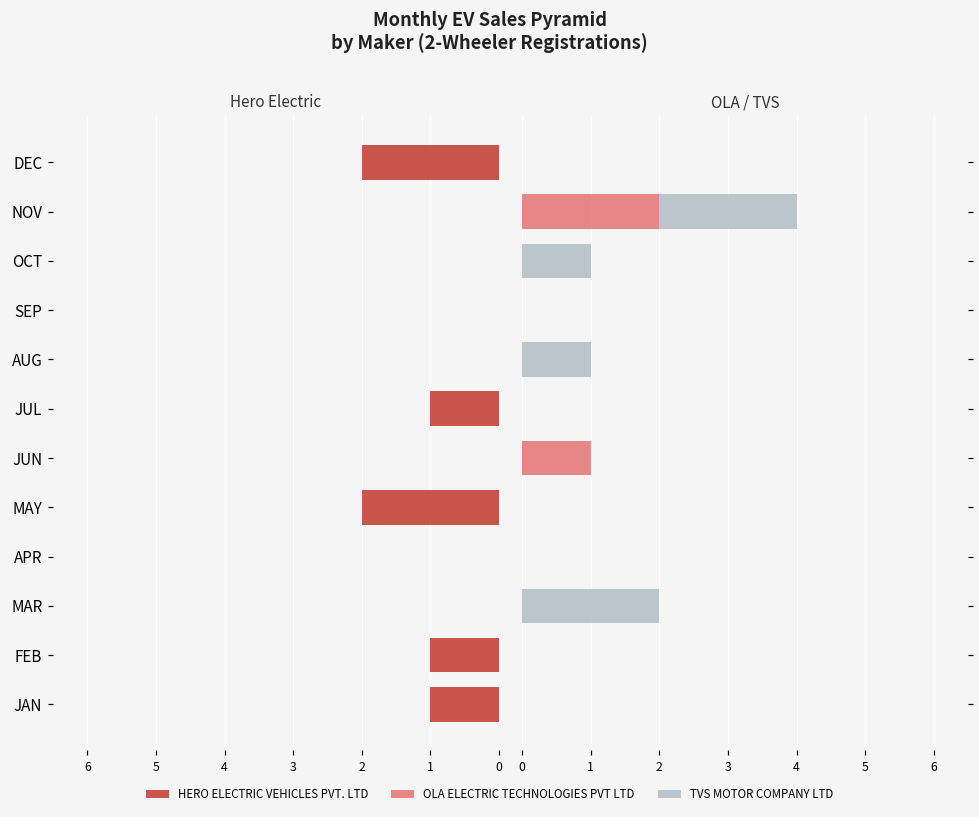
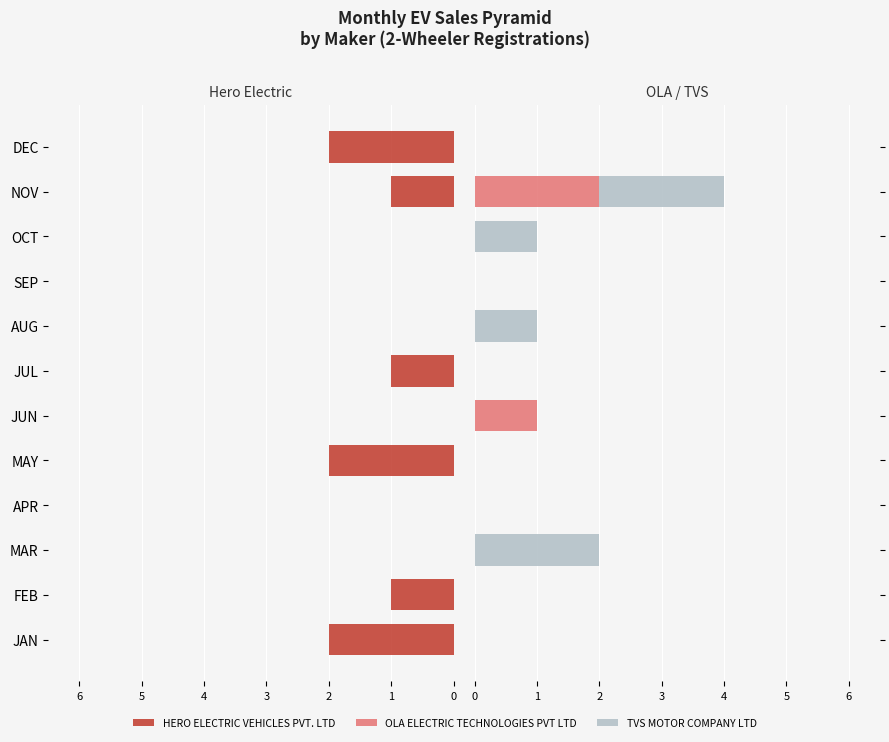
Hero Electric, NOV: 0 -> 1
Hero Electric, JAN: 1 -> 2
